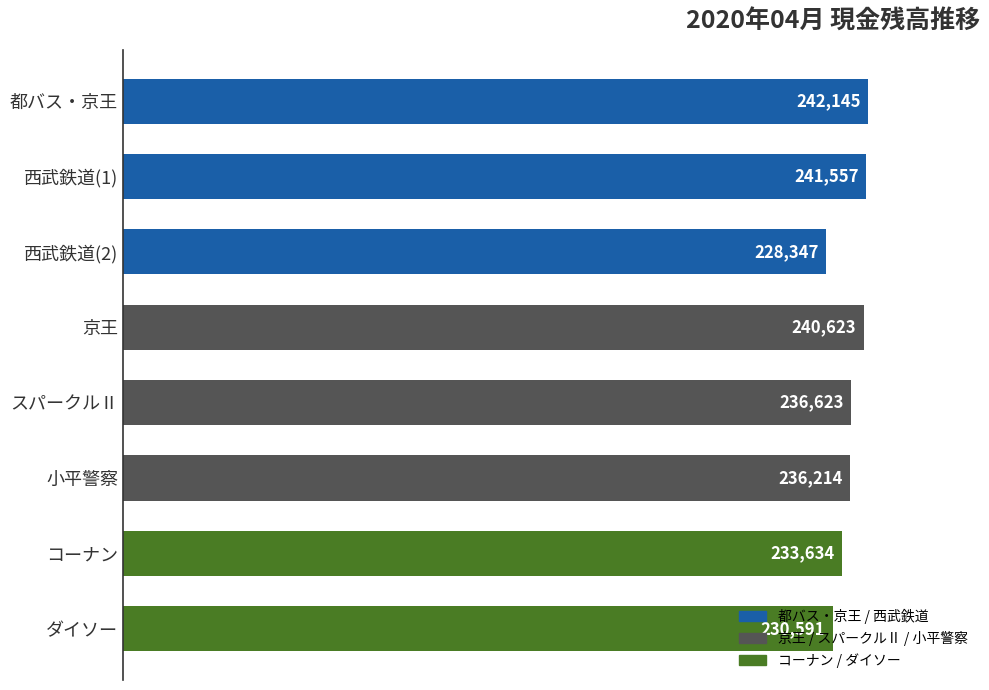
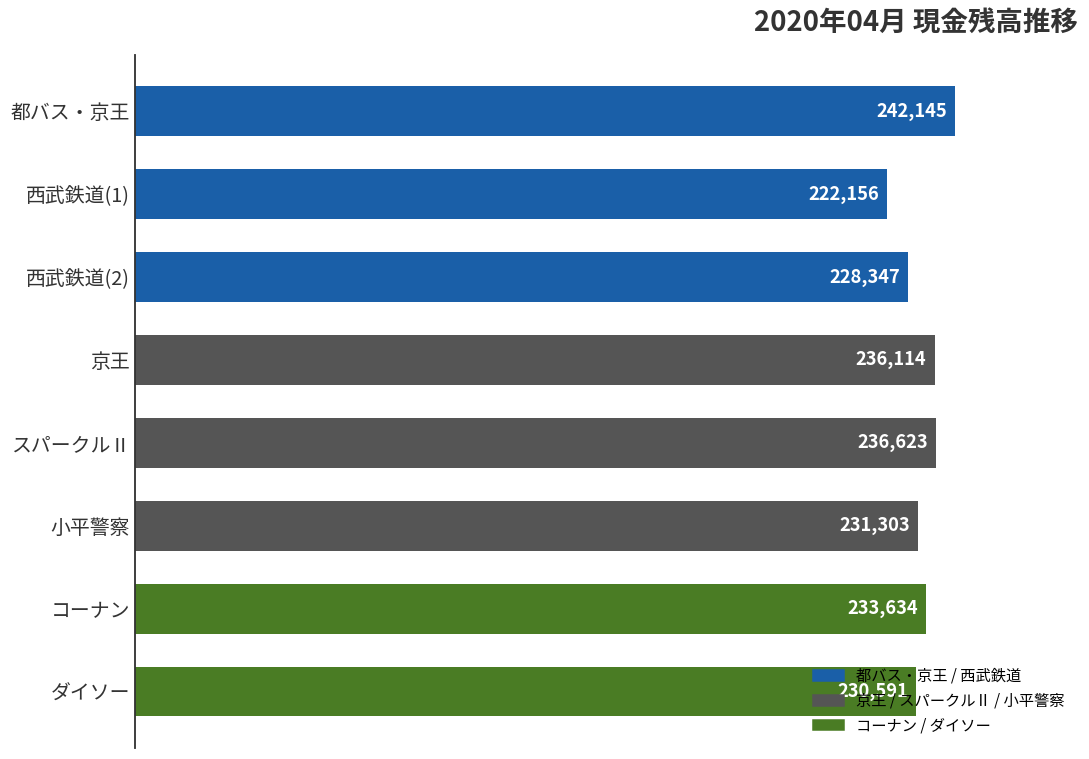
西武鉄道(1): 241,557 -> 222,156
京王: 240,623 -> 236,114
小平警察: 236,214 -> 231,303
